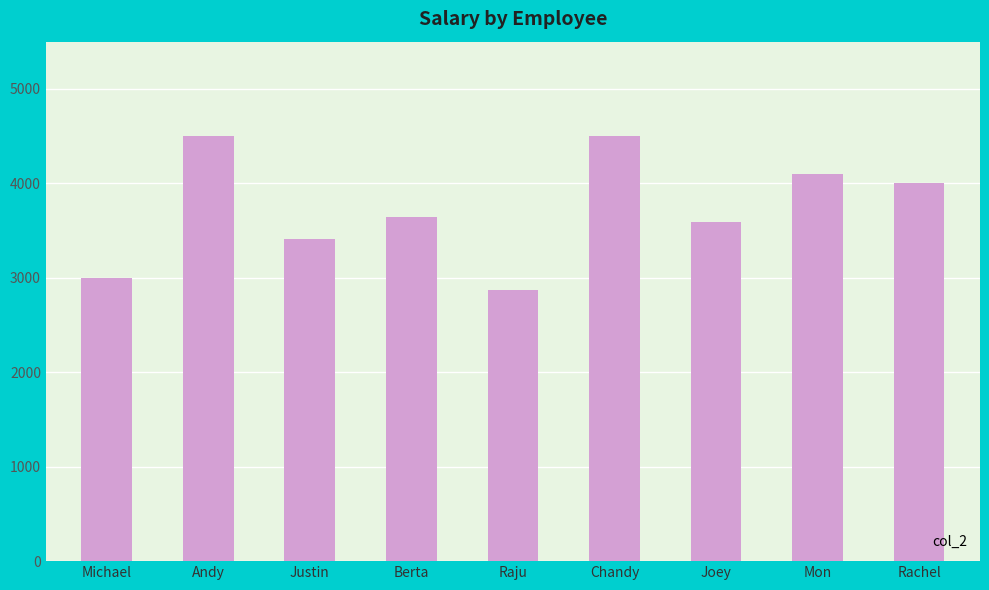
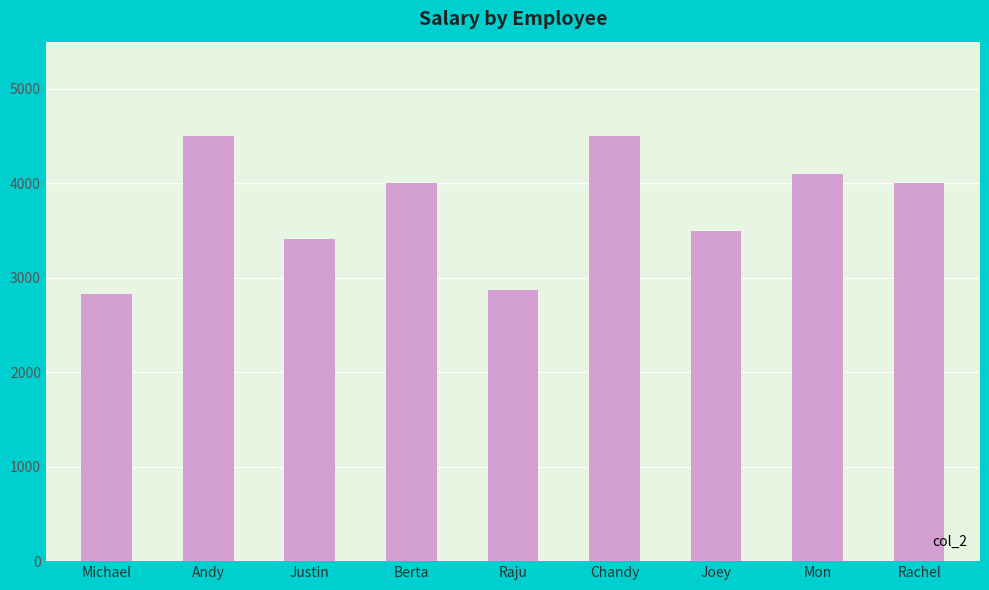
Michael: 3000 -> 2800
Berta: 3600 -> 4000
Joey: 3600 -> 3500
